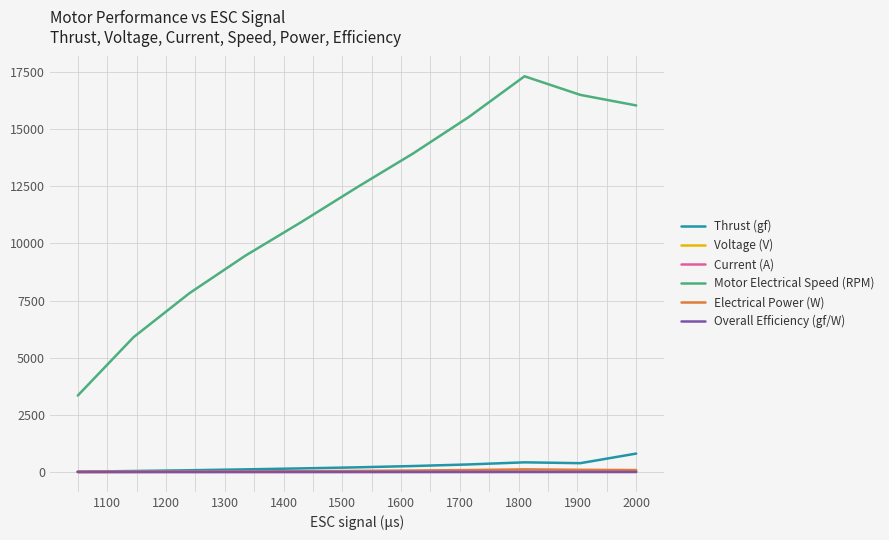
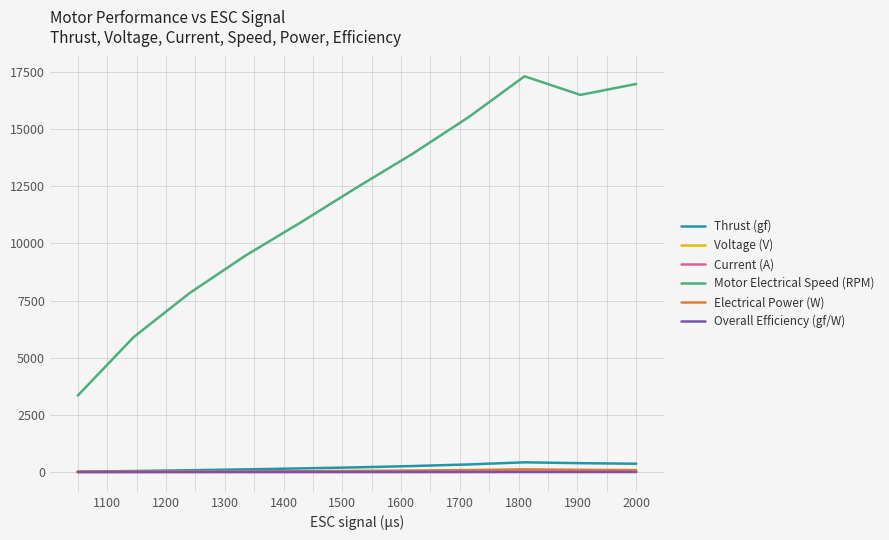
Thrust (gf), 2000: 800 -> 400
Motor Electrical Speed (RPM), 2000: 16000 -> 17000
